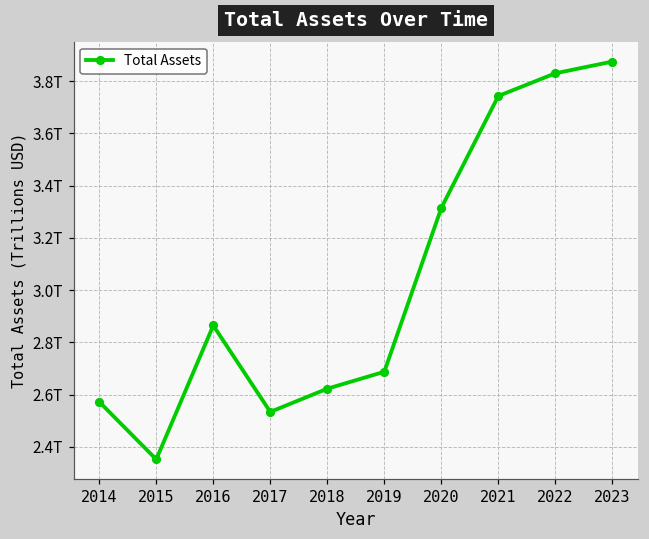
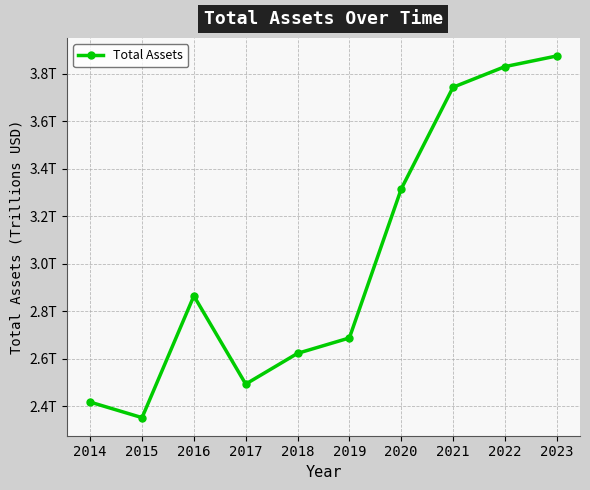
2014: 2.57T -> 2.42T
2017: 2.53T -> 2.49T
